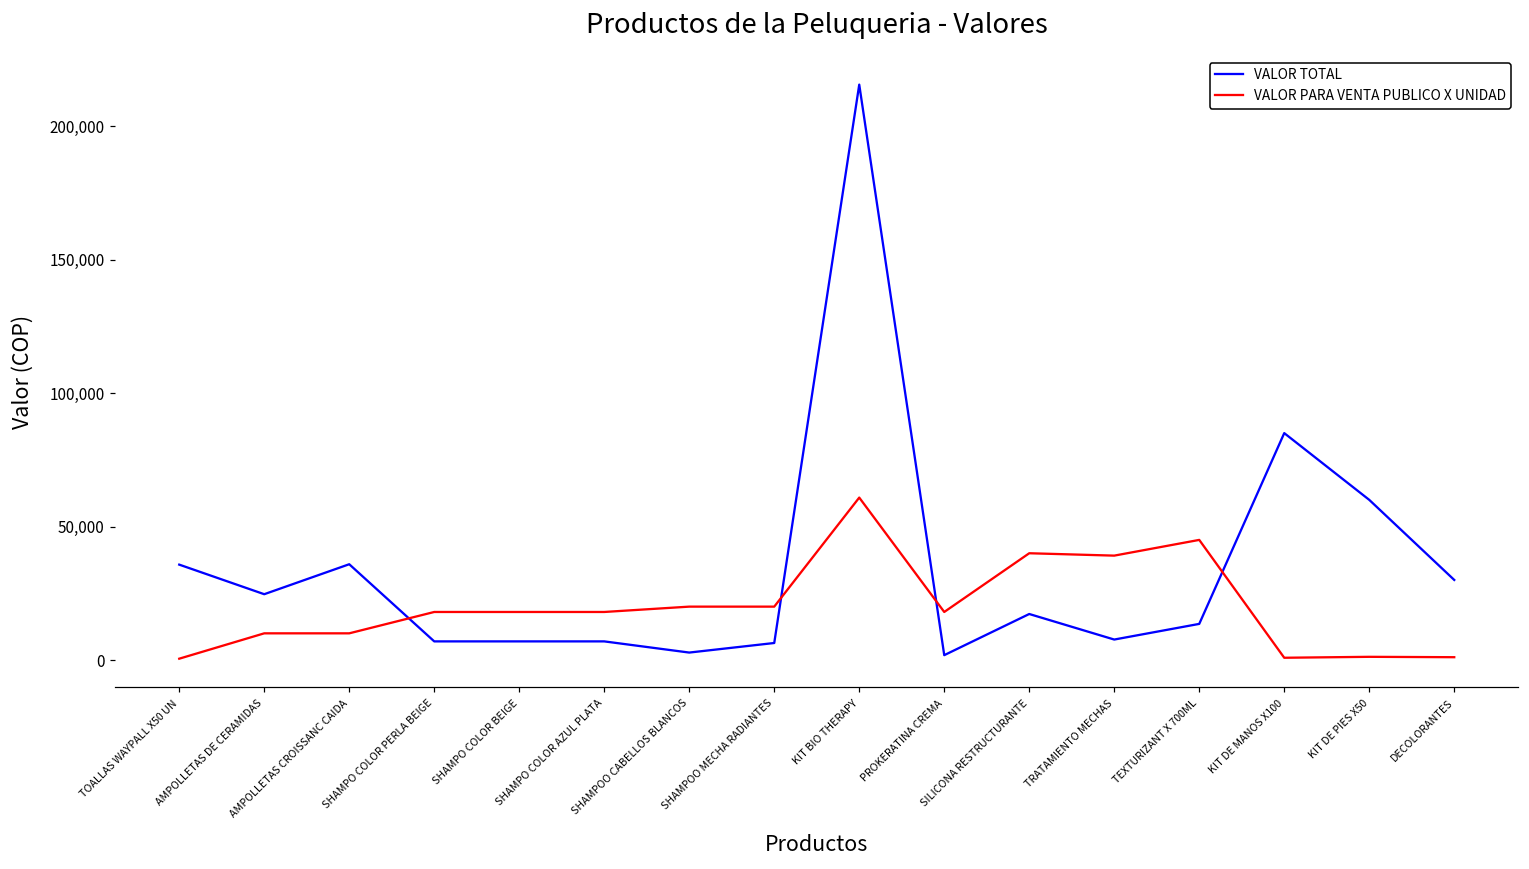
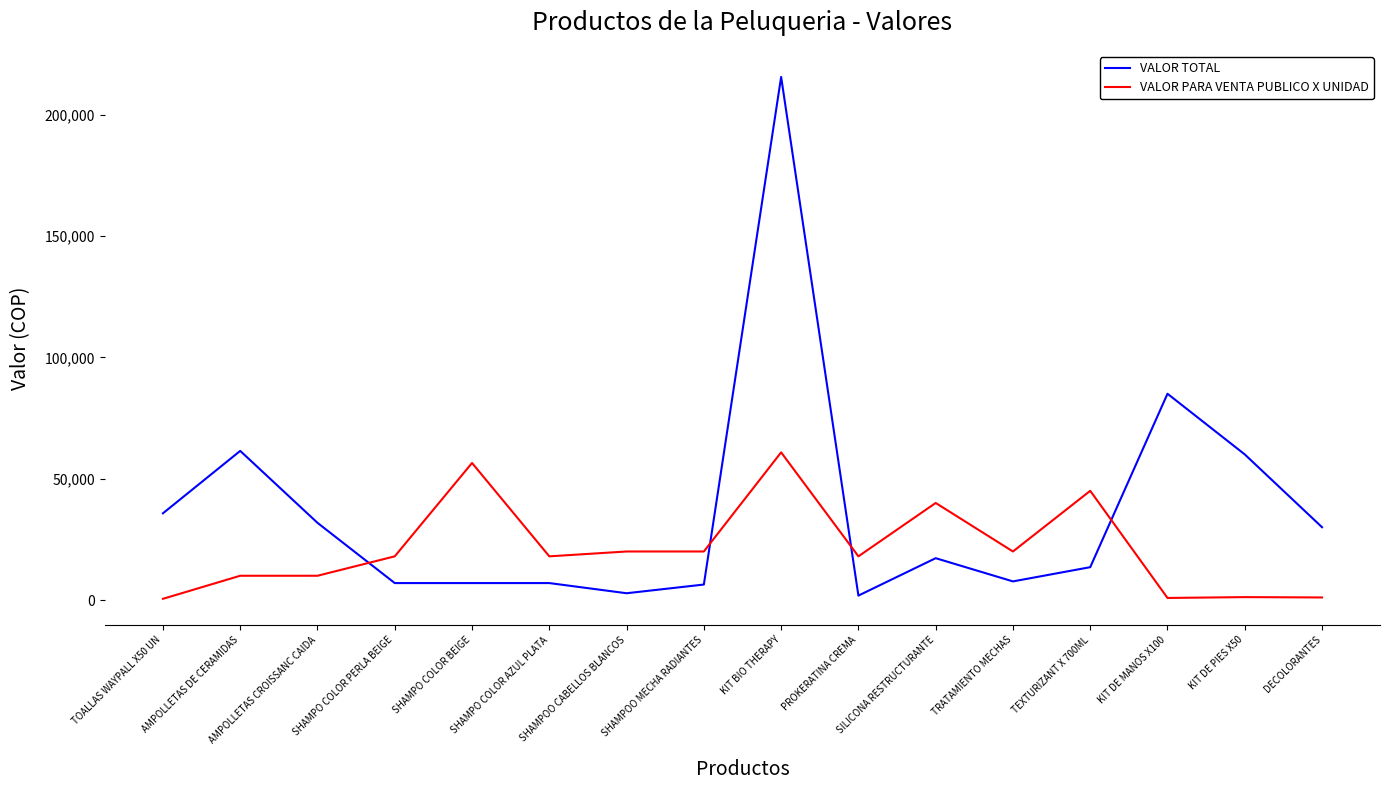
VALOR TOTAL, AMPOLLETAS DE CERAMIDAS: 25,000 -> 61,000
VALOR TOTAL, AMPOLLETAS CROISSANC CAIDA: 36,000 -> 32,000
VALOR PARA VENTA PUBLICO X UNIDAD, SHAMPO COLOR BEIGE: 18,000 -> 56,000
VALOR PARA VENTA PUBLICO X UNIDAD, TRATAMIENTO MECHAS: 39,000 -> 20,000
